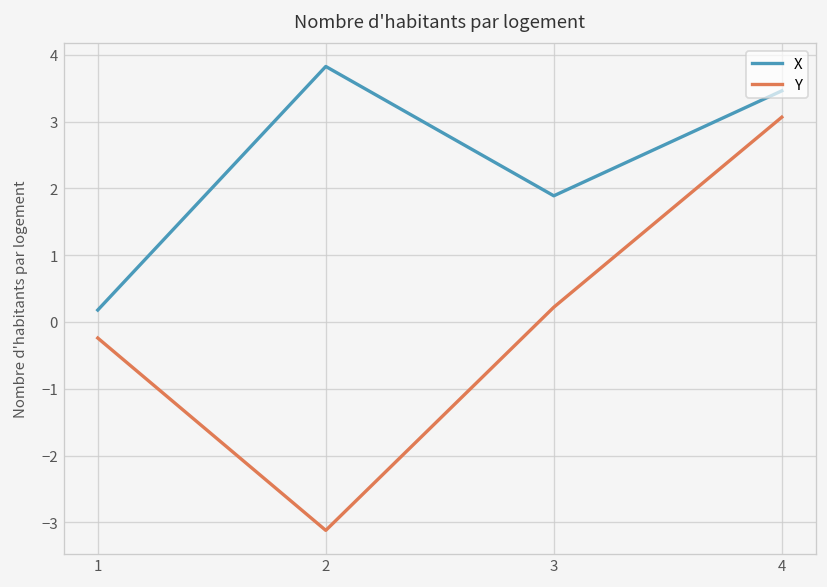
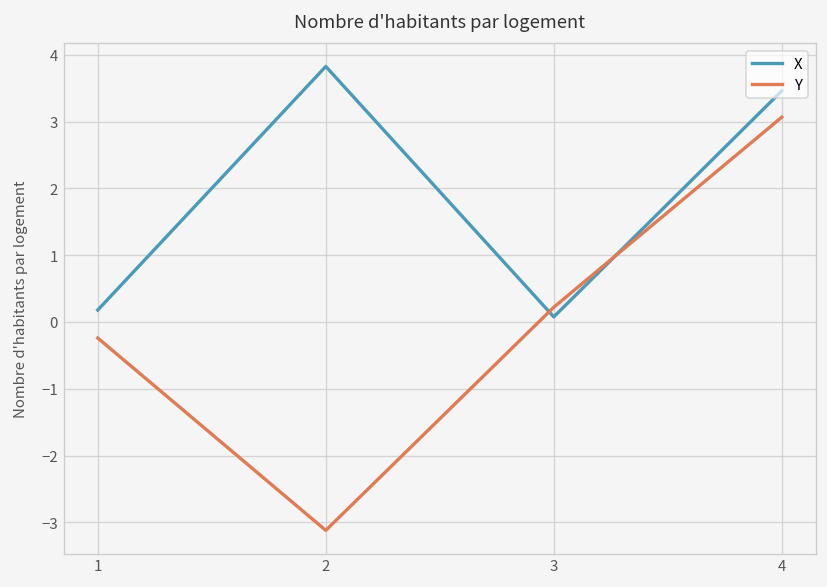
X, 3: 1.9 -> 0.1
